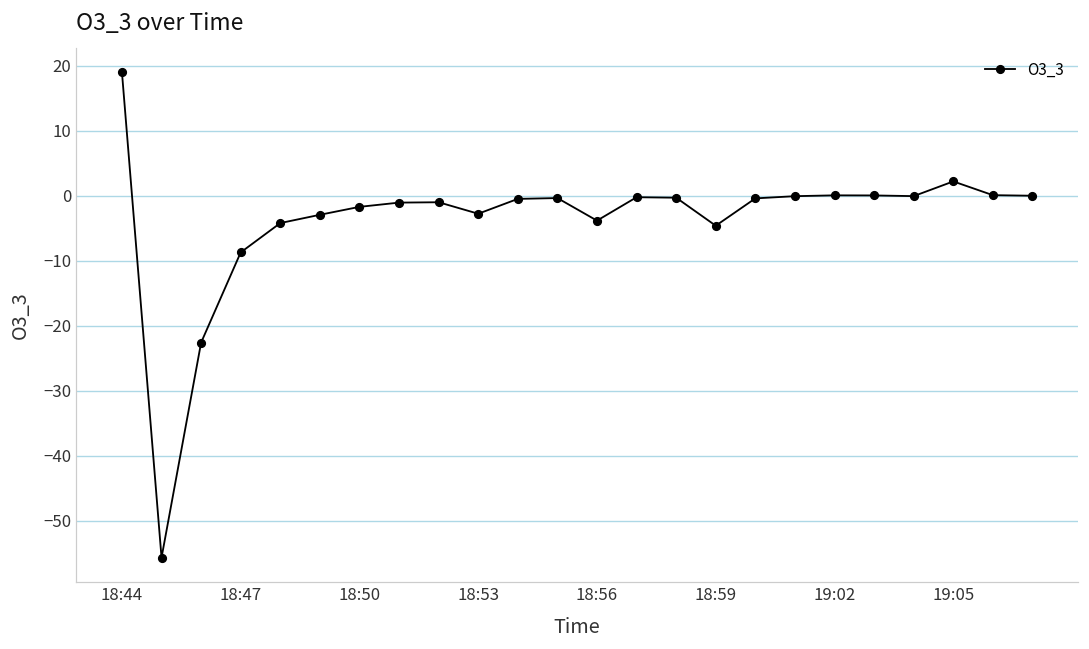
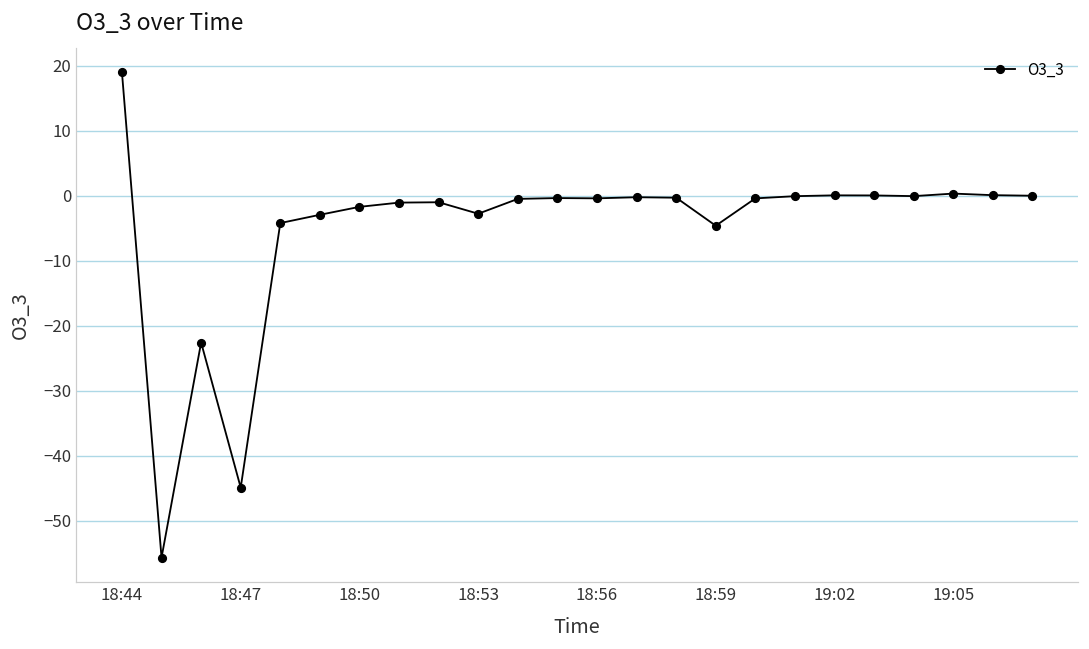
18:47: -9 -> -45
18:56: -4 -> 0
19:05: 2 -> 0
